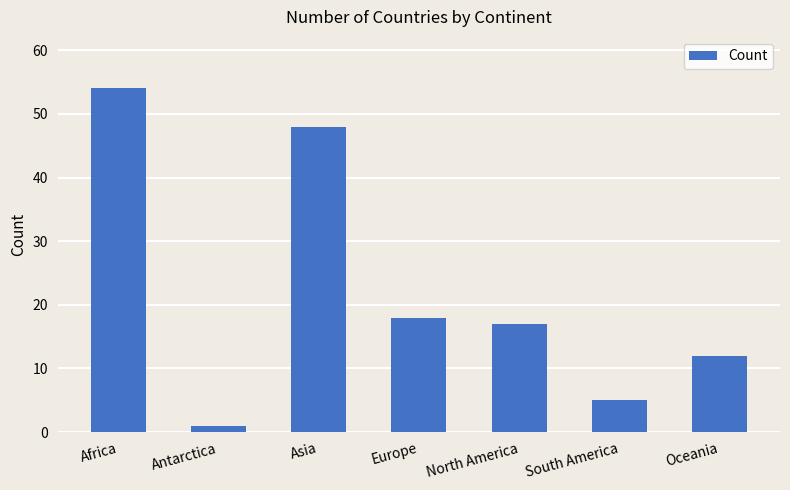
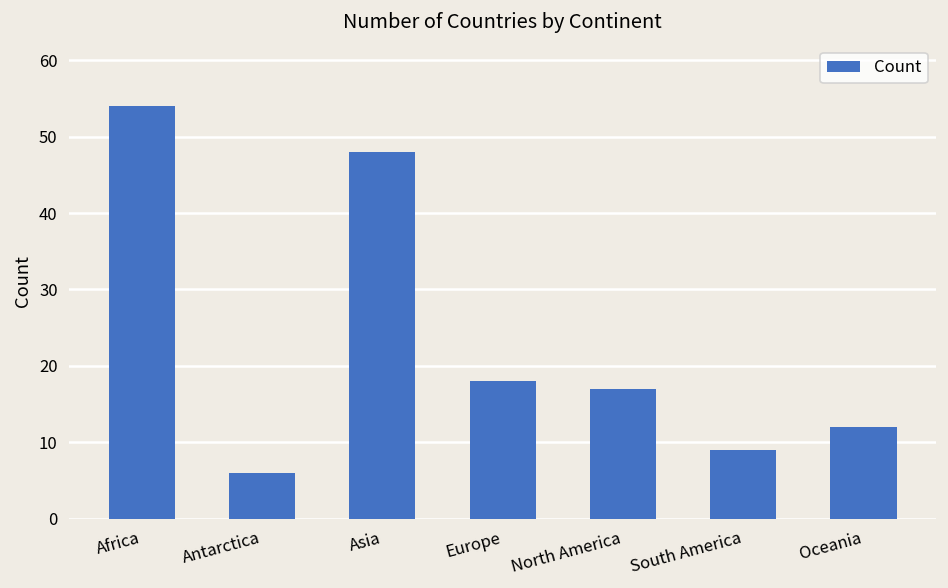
Antarctica: 1 -> 6
South America: 5 -> 9
